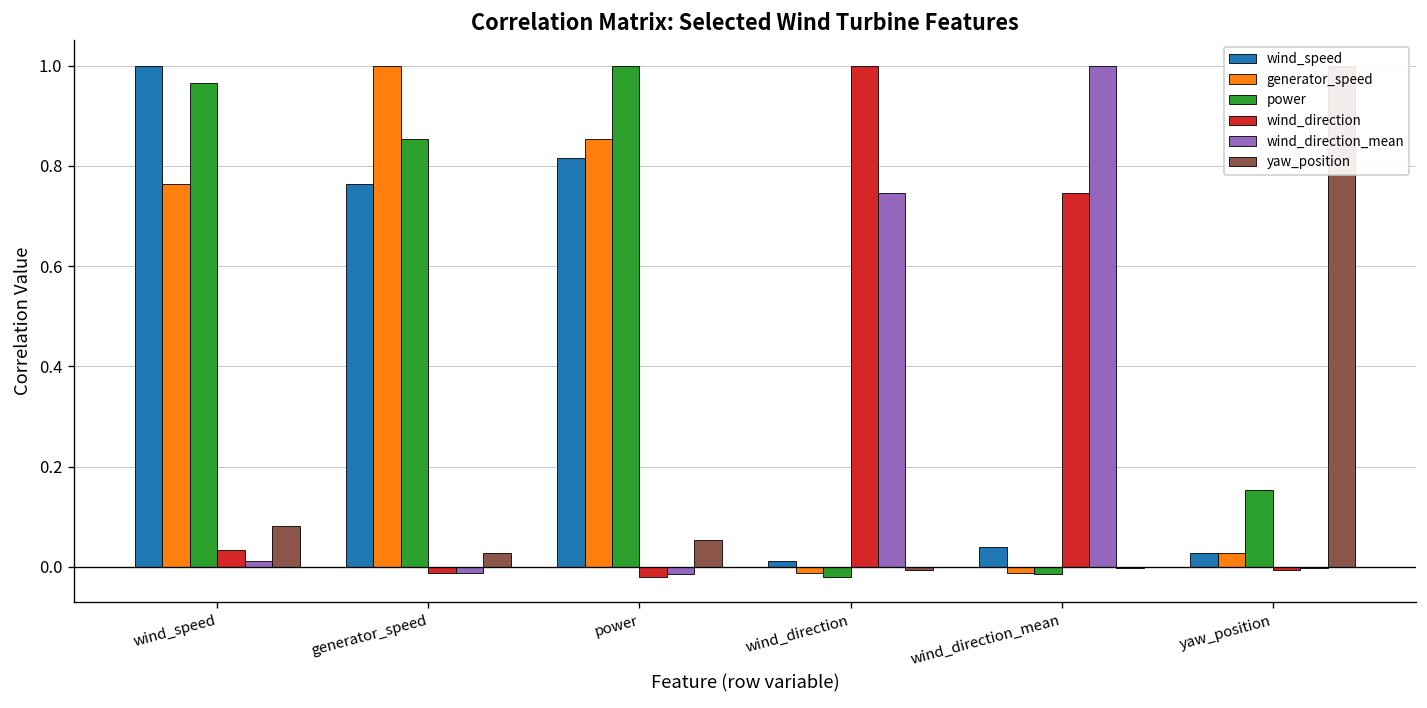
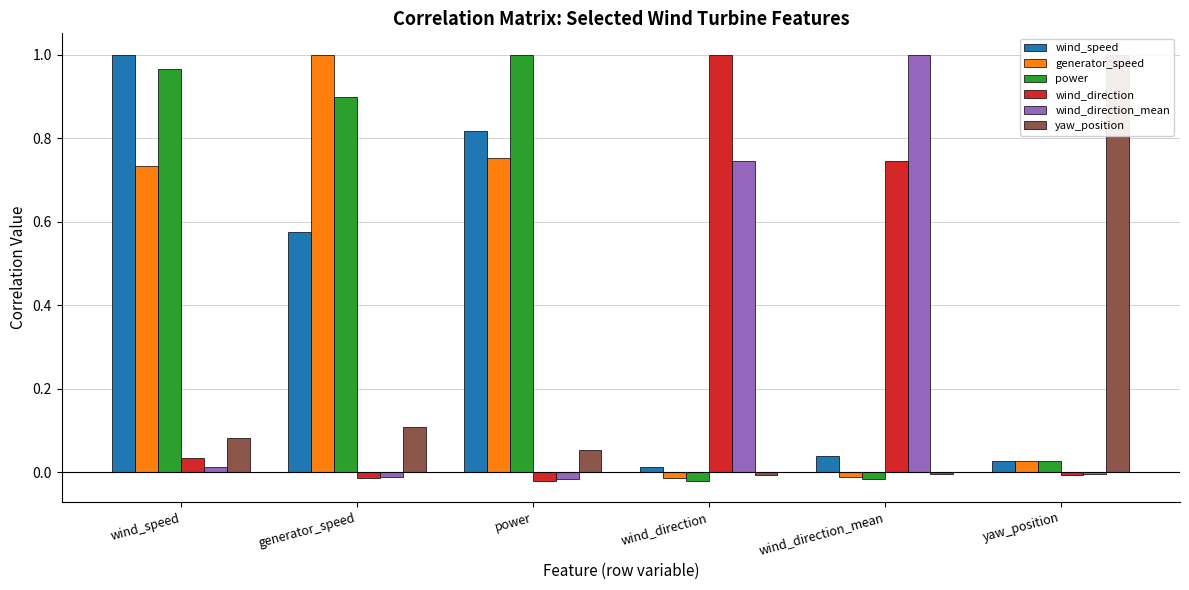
generator_speed, wind_speed: 0.76 -> 0.73
wind_speed, generator_speed: 0.76 -> 0.58
power, generator_speed: 0.85 -> 0.90
yaw_position, generator_speed: 0.03 -> 0.11
generator_speed, power: 0.85 -> 0.75
power, yaw_position: 0.15 -> 0.03
